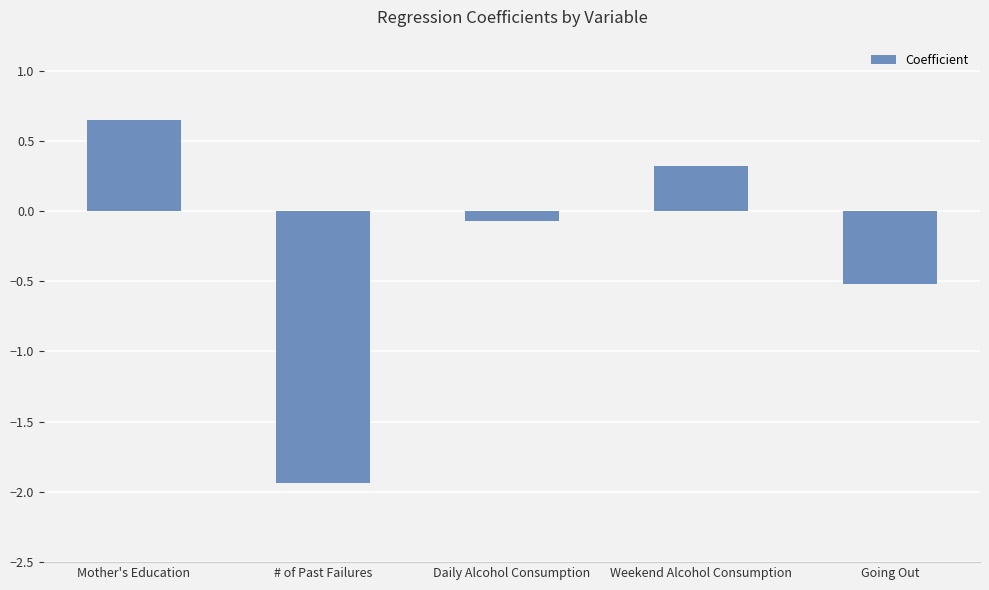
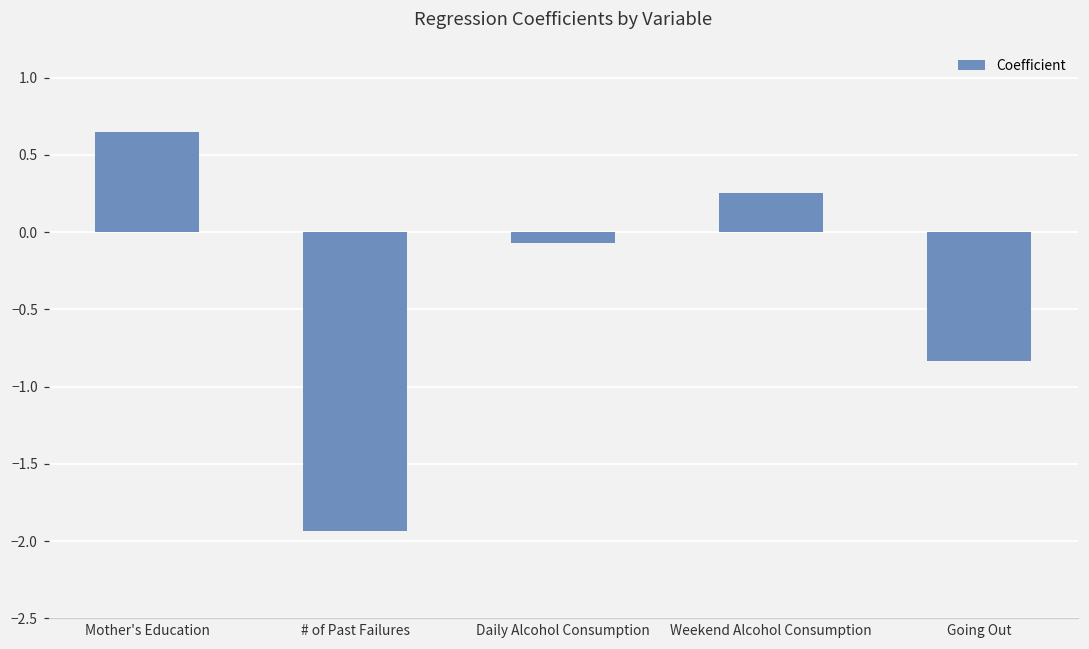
Weekend Alcohol Consumption: 0.32 -> 0.25
Going Out: -0.52 -> -0.83
